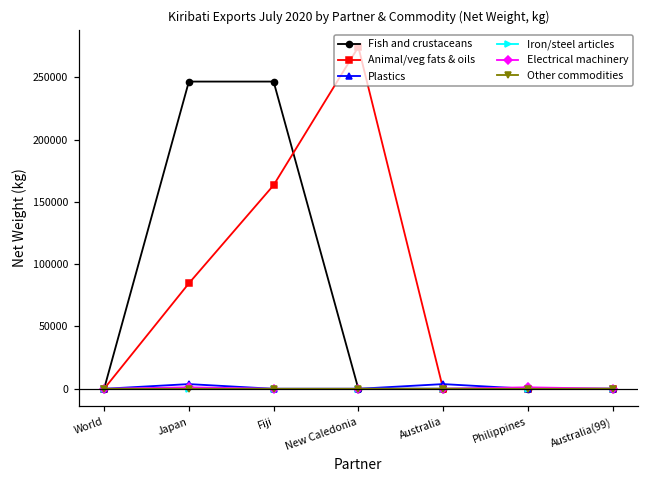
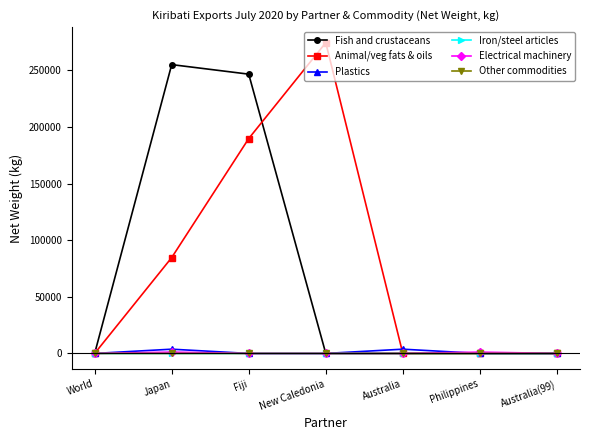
Fish and crustaceans, Japan: 247000 -> 255000
Animal/veg fats & oils, Fiji: 163000 -> 190000
